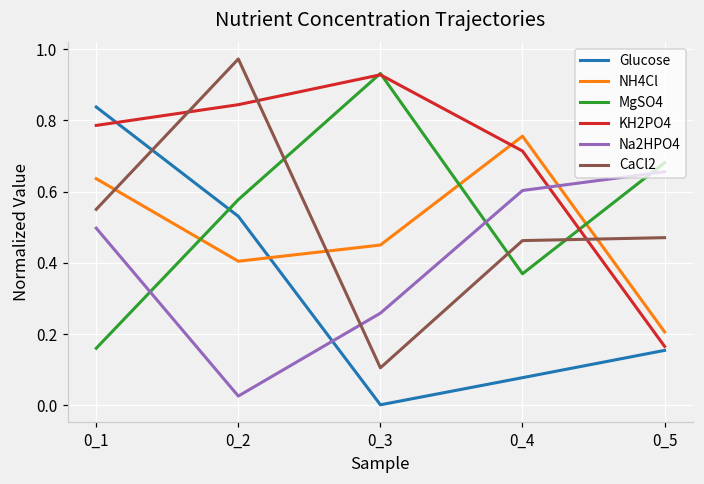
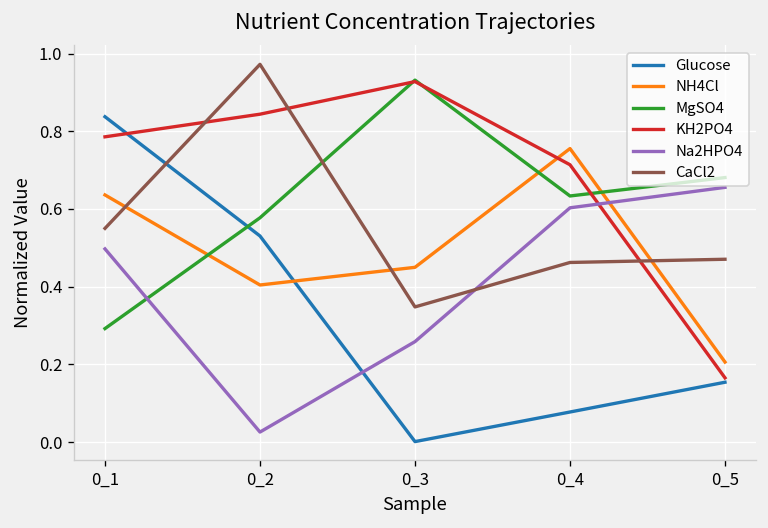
MgSO4, 0_1: 0.16 -> 0.29
CaCl2, 0_3: 0.11 -> 0.35
MgSO4, 0_4: 0.37 -> 0.63
